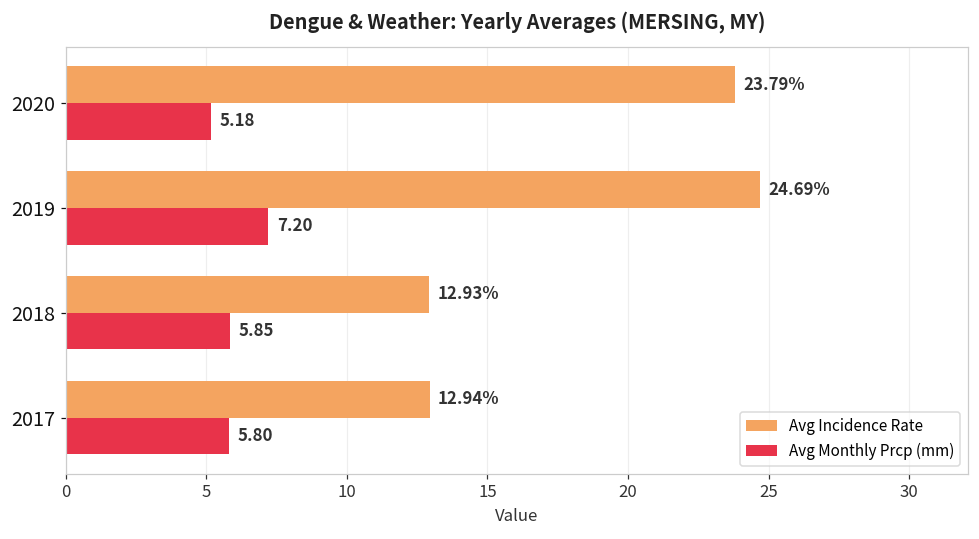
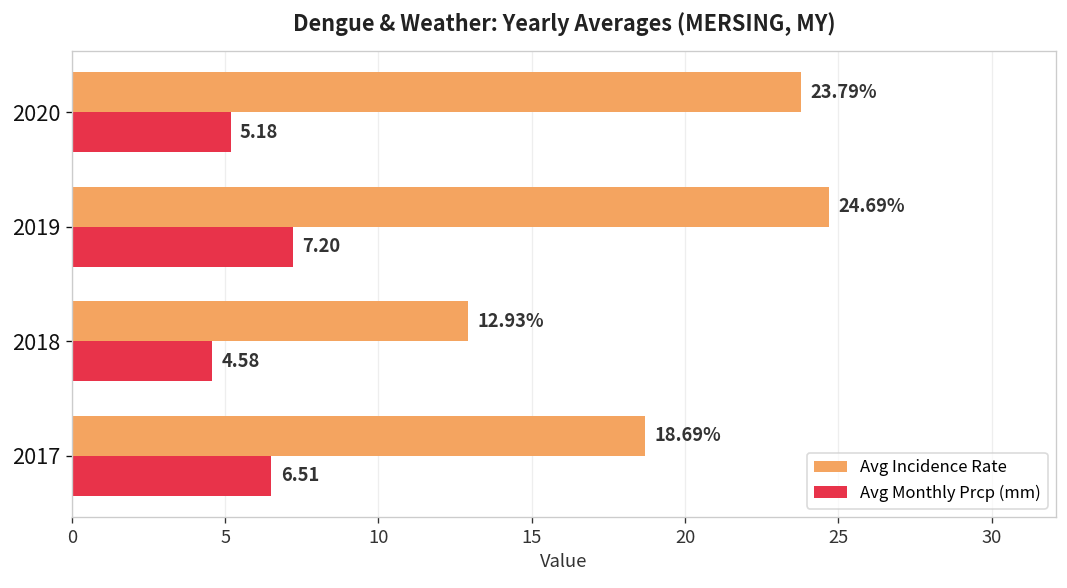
Avg Monthly Prcp (mm), 2018: 5.85 -> 4.58
Avg Incidence Rate, 2017: 12.94% -> 18.69%
Avg Monthly Prcp (mm), 2017: 5.80 -> 6.51
